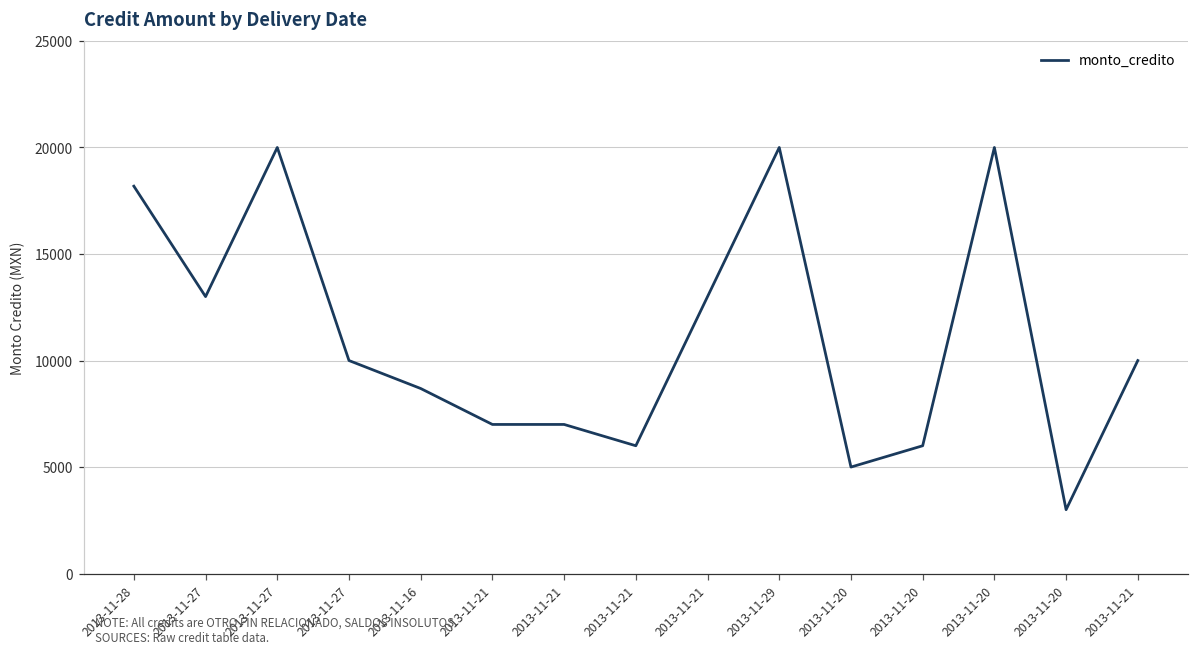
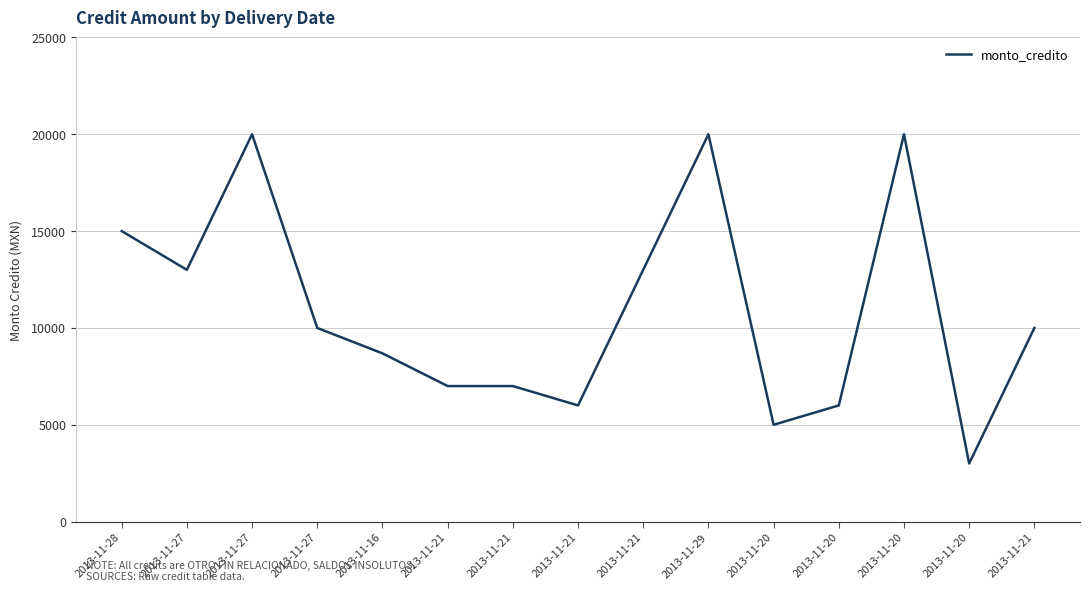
2013-11-28: 18200 -> 15000
